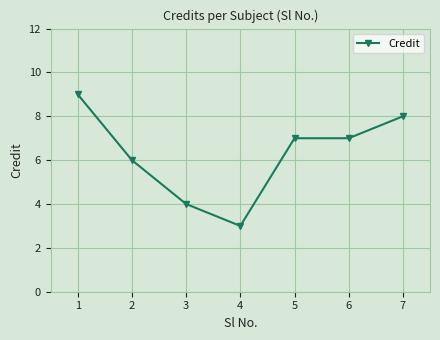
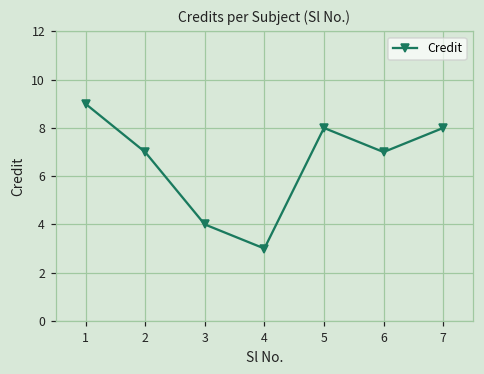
2: 6 -> 7
5: 7 -> 8
